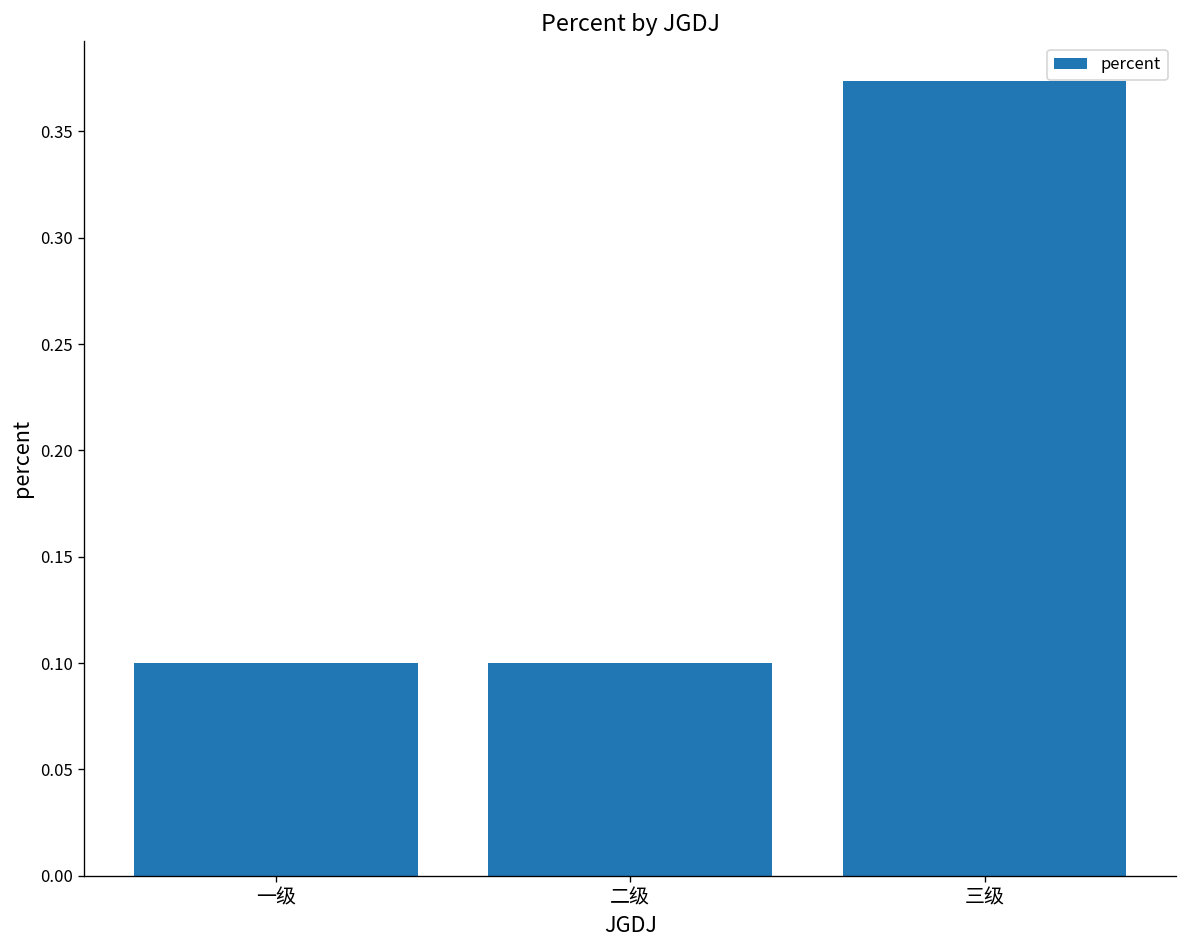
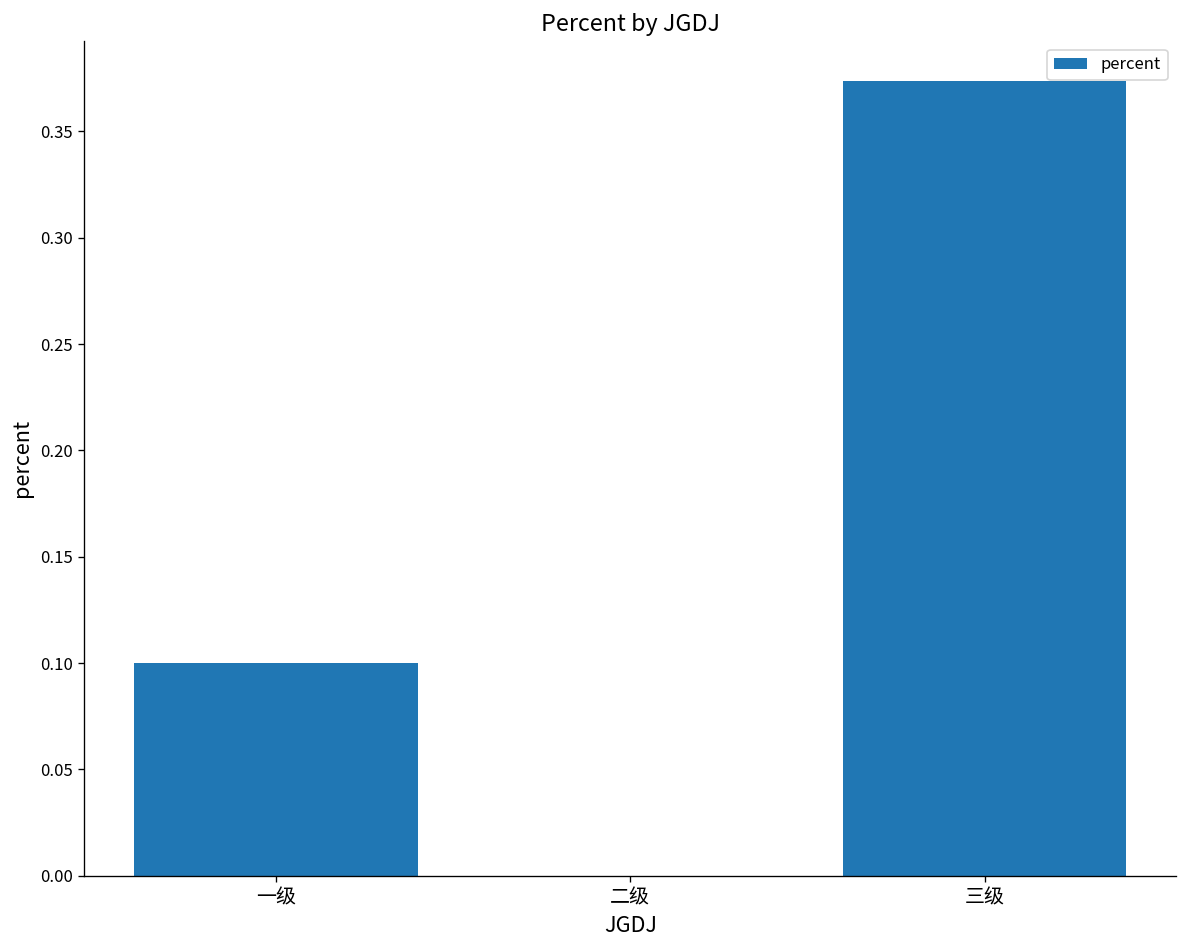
二级: 0.1 -> 0.0
